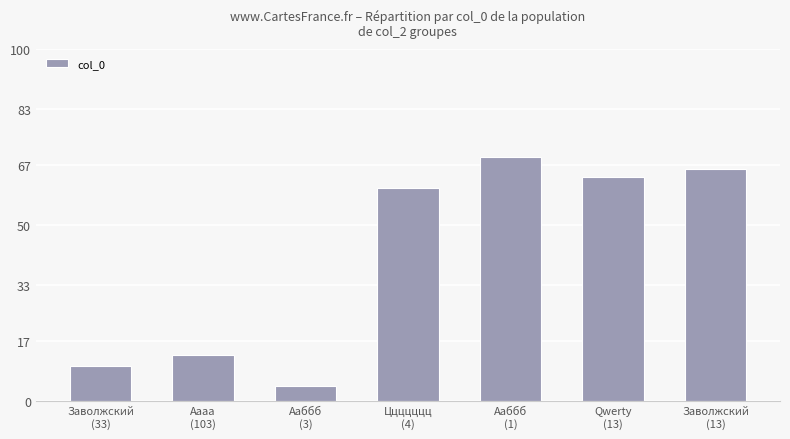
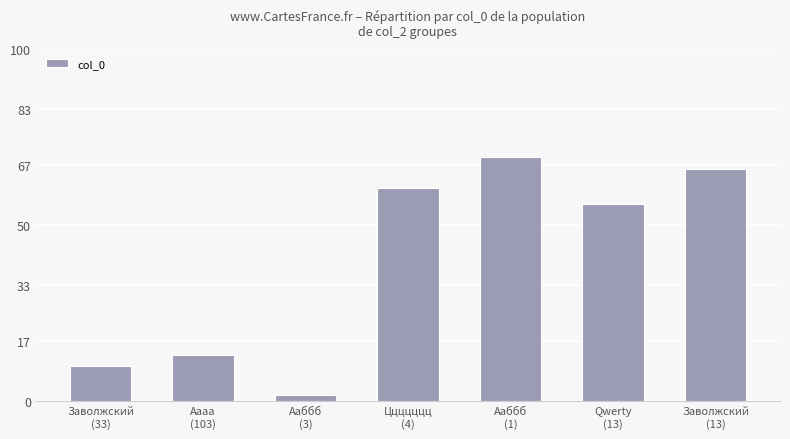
Ааббб (3): 4 -> 2
Qwerty (13): 64 -> 56
